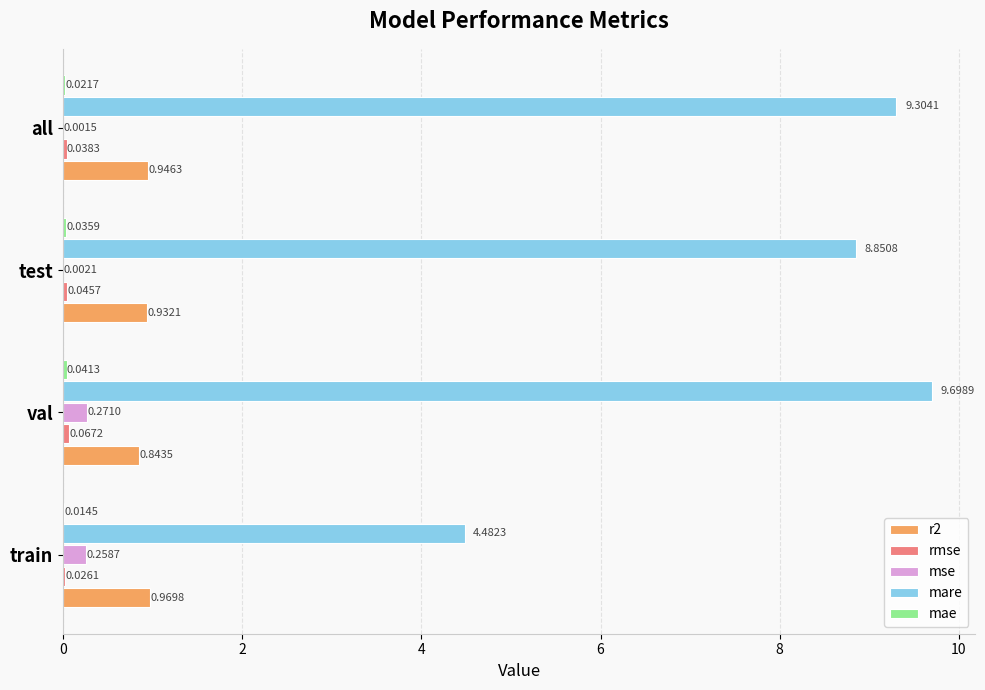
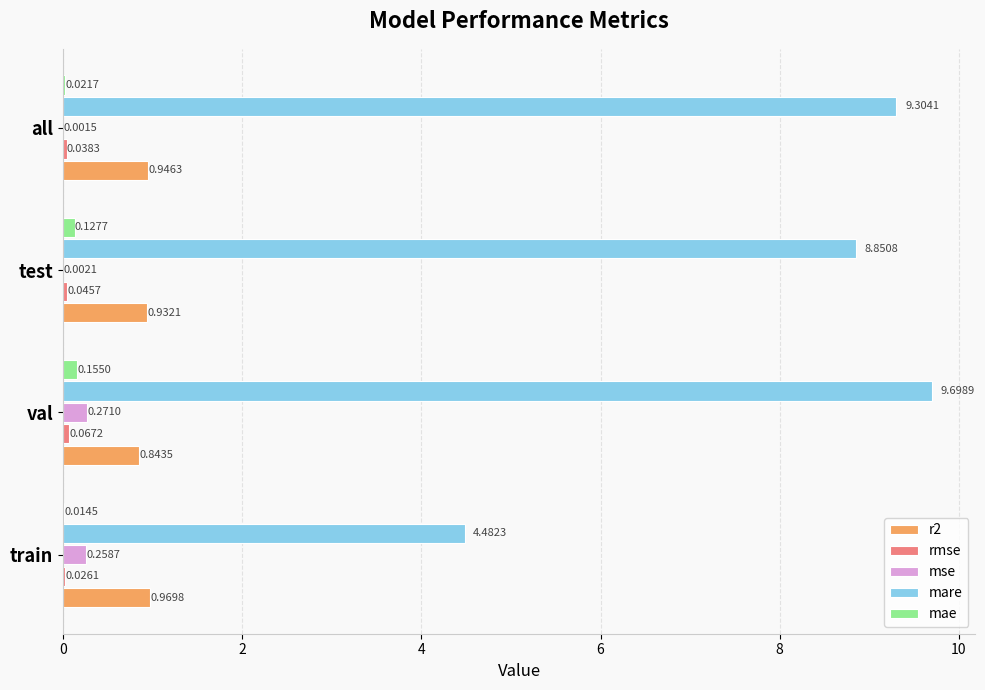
mae, test: 0.0359 -> 0.1277
mae, val: 0.0413 -> 0.1550
